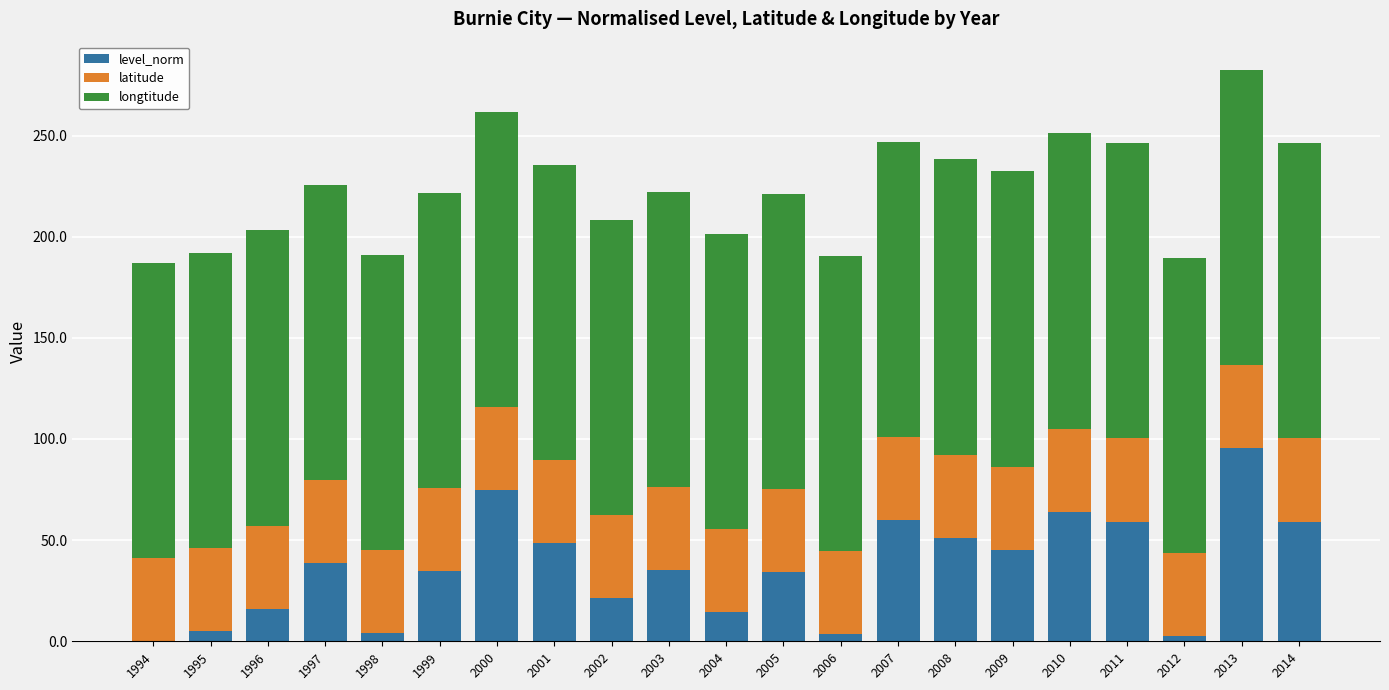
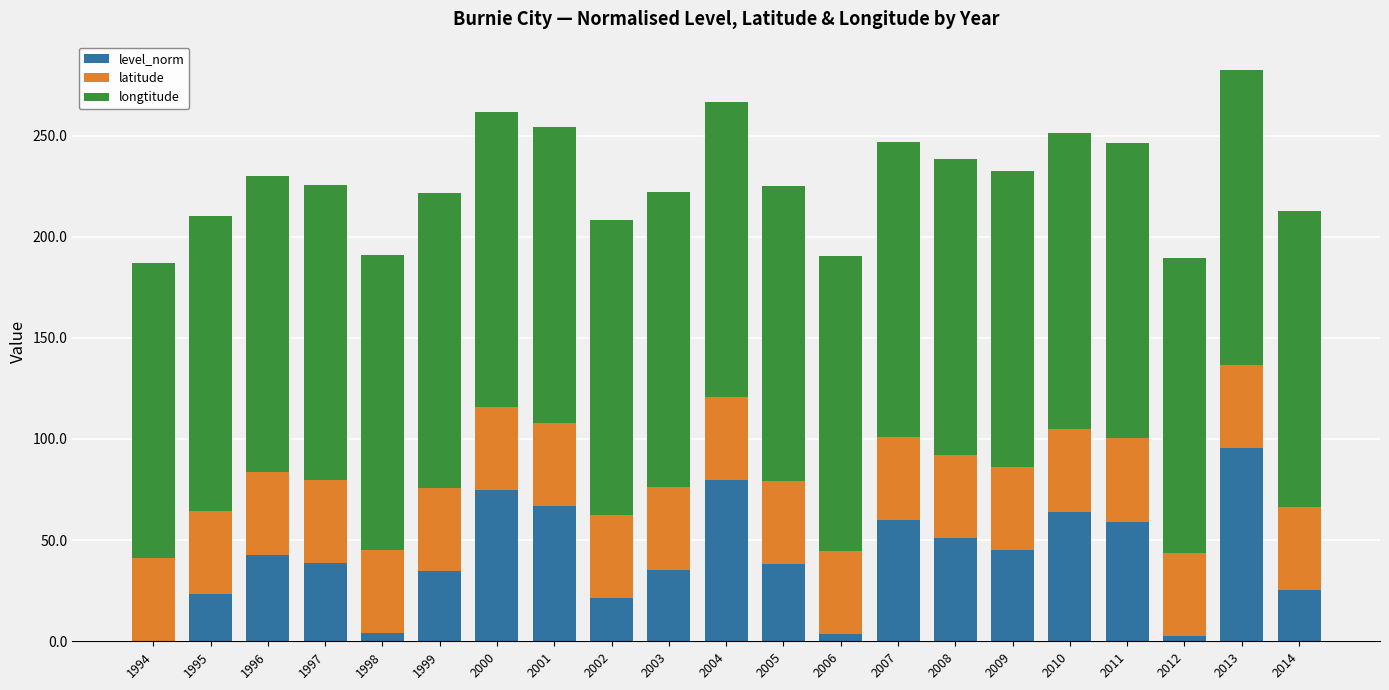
level_norm, 1995: 5 -> 23
level_norm, 1996: 16 -> 43
level_norm, 2001: 48 -> 67
level_norm, 2004: 14 -> 80
level_norm, 2005: 34 -> 38
level_norm, 2014: 59 -> 26
